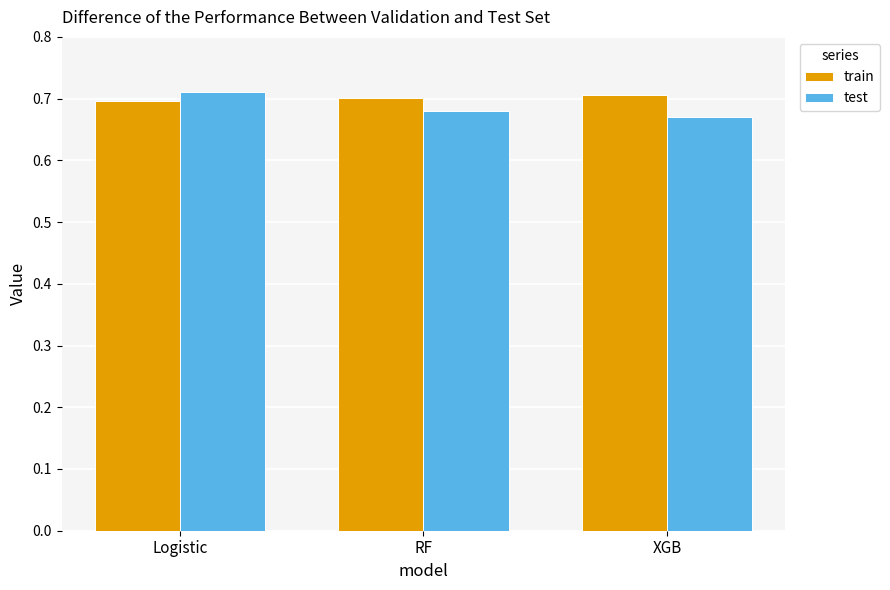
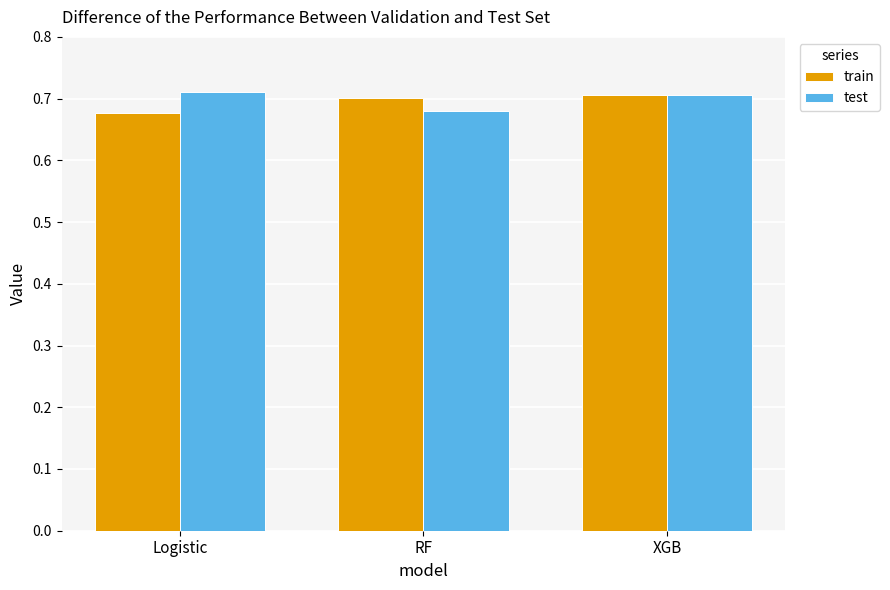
train, Logistic: 0.70 -> 0.68
test, XGB: 0.67 -> 0.71
